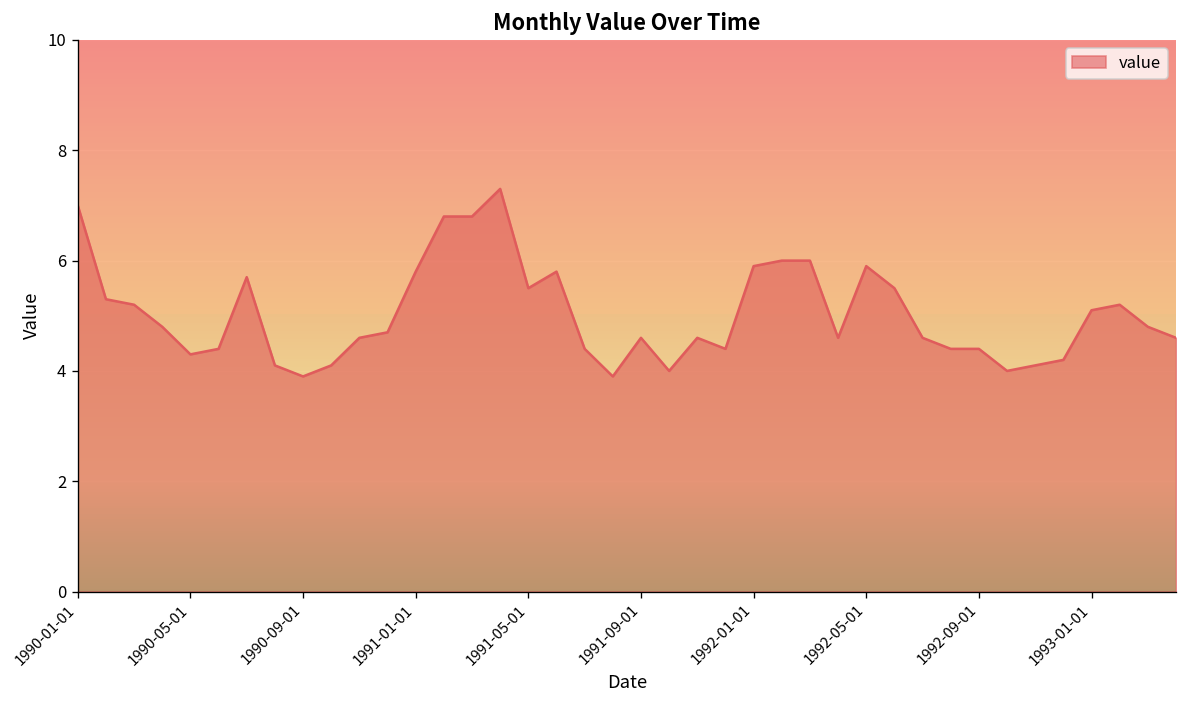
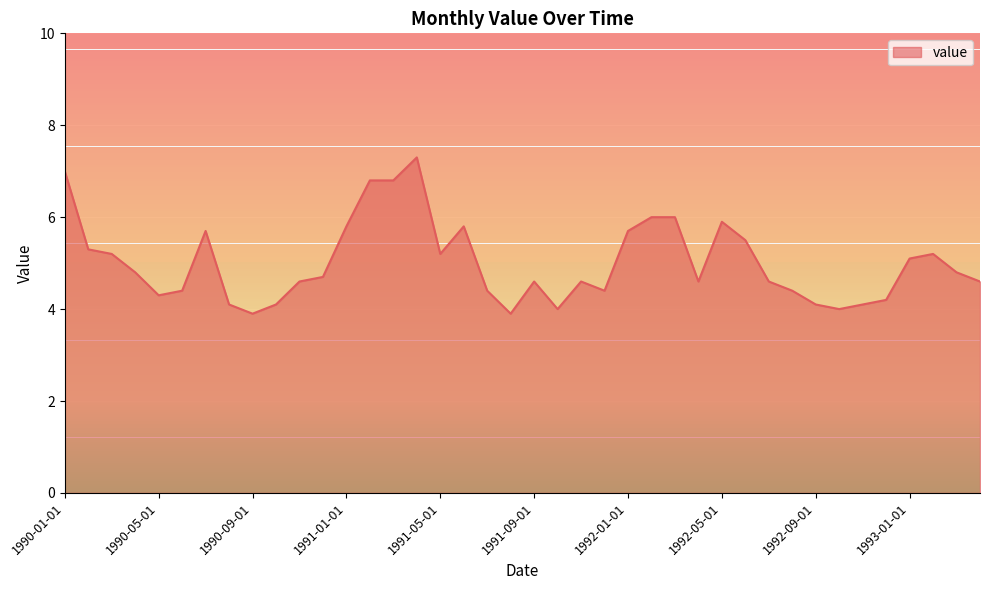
1991-05-01: 5.5 -> 5.2
1992-01-01: 5.9 -> 5.7
1992-09-01: 4.4 -> 4.1
